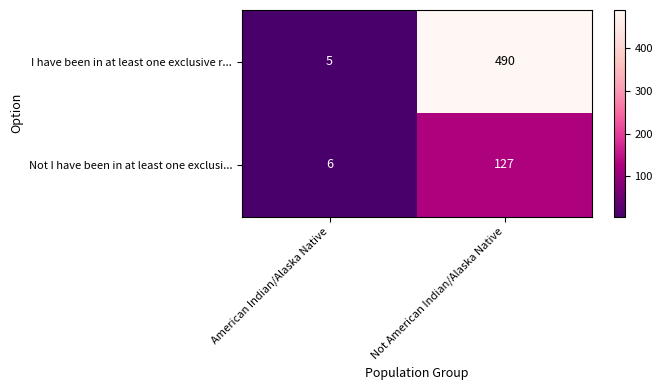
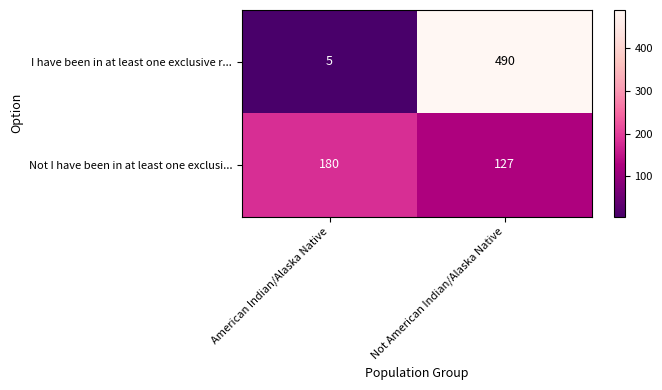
Not I have been in at least one exclusi..., American Indian/Alaska Native: 6 -> 180
